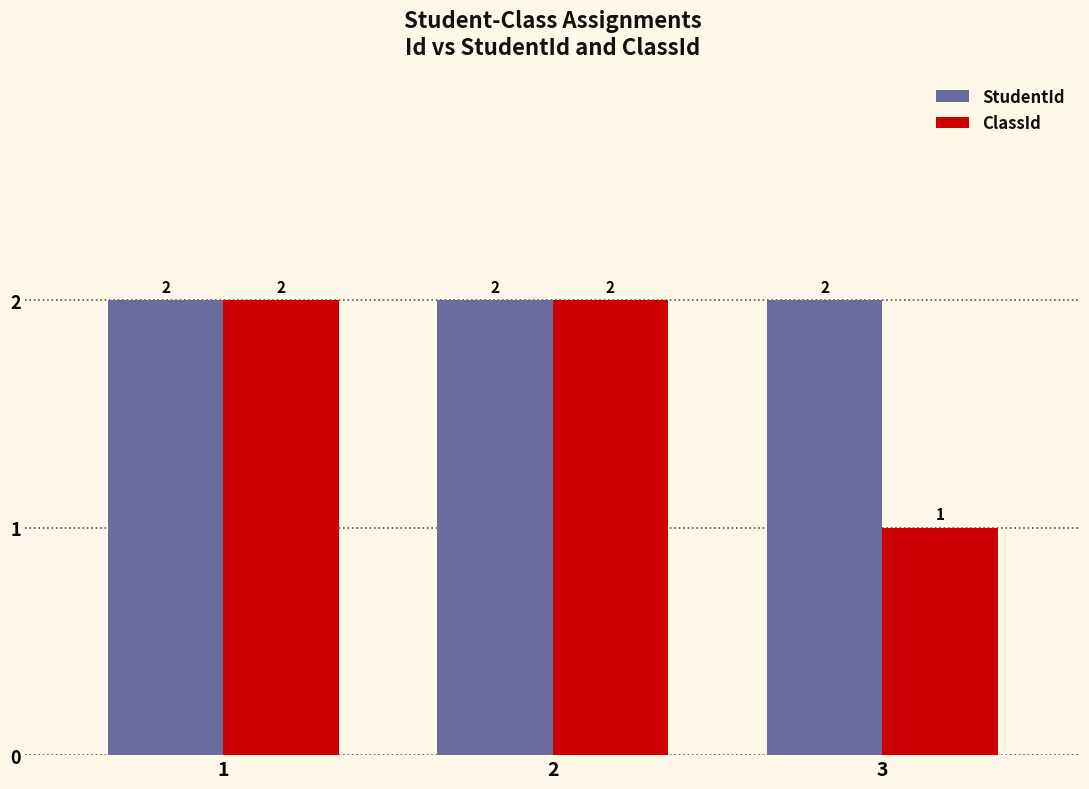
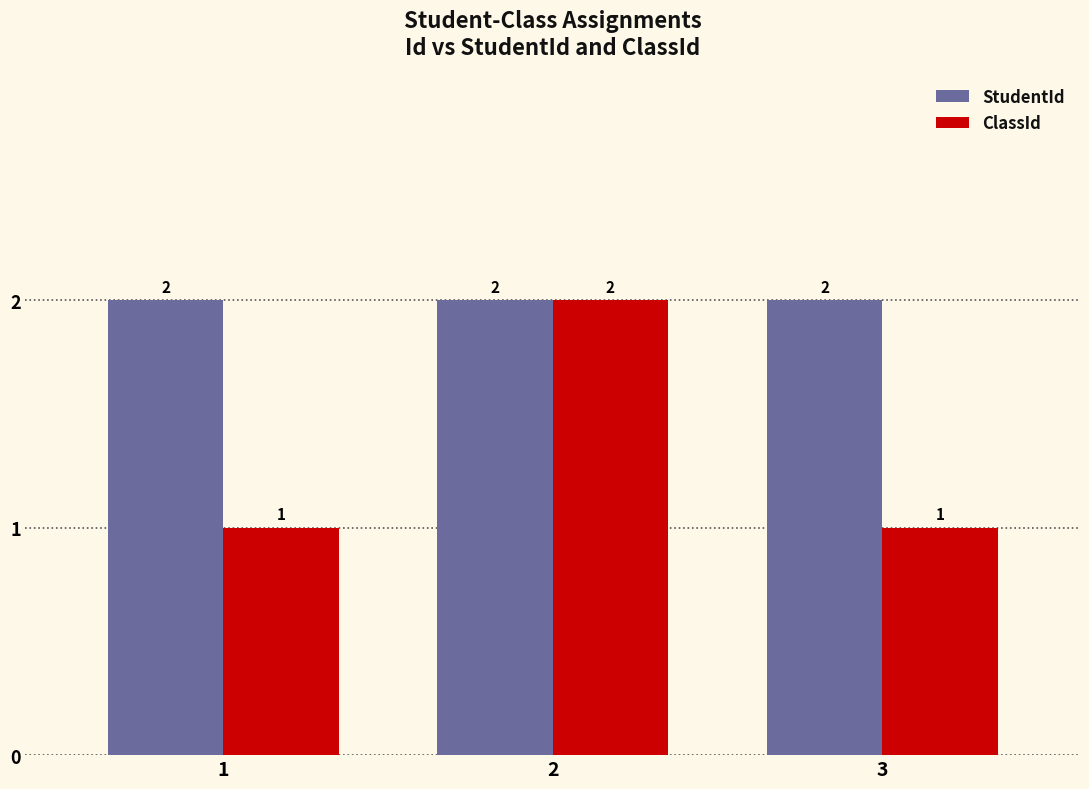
ClassId, 1: 2 -> 1
